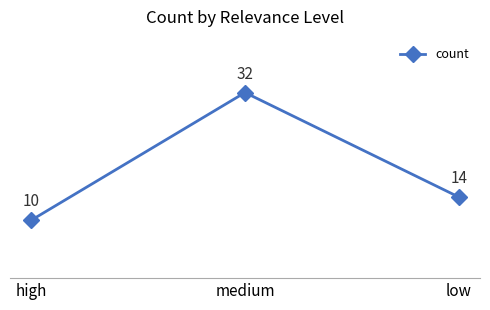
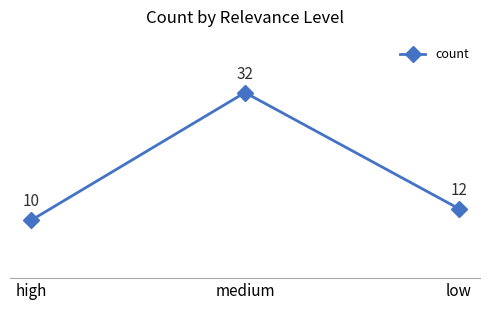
low: 14 -> 12
